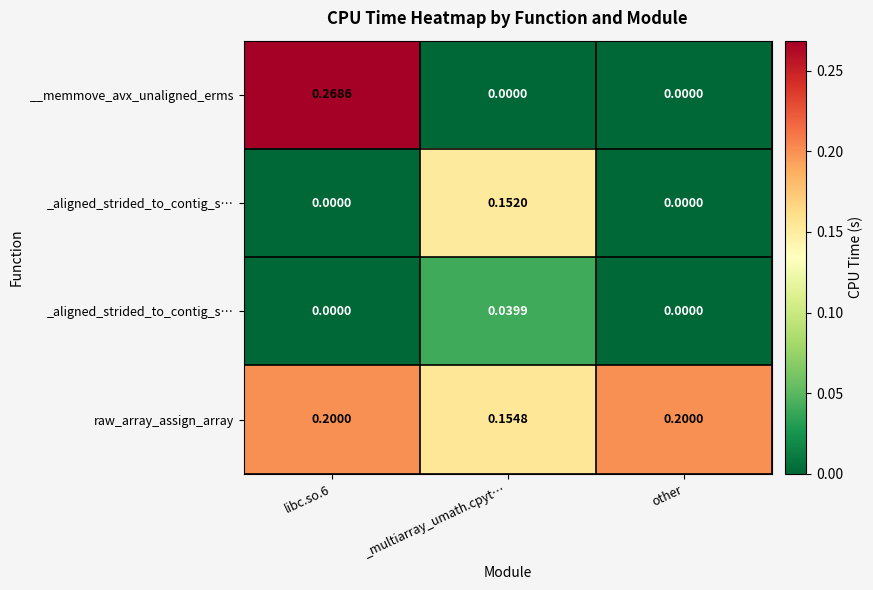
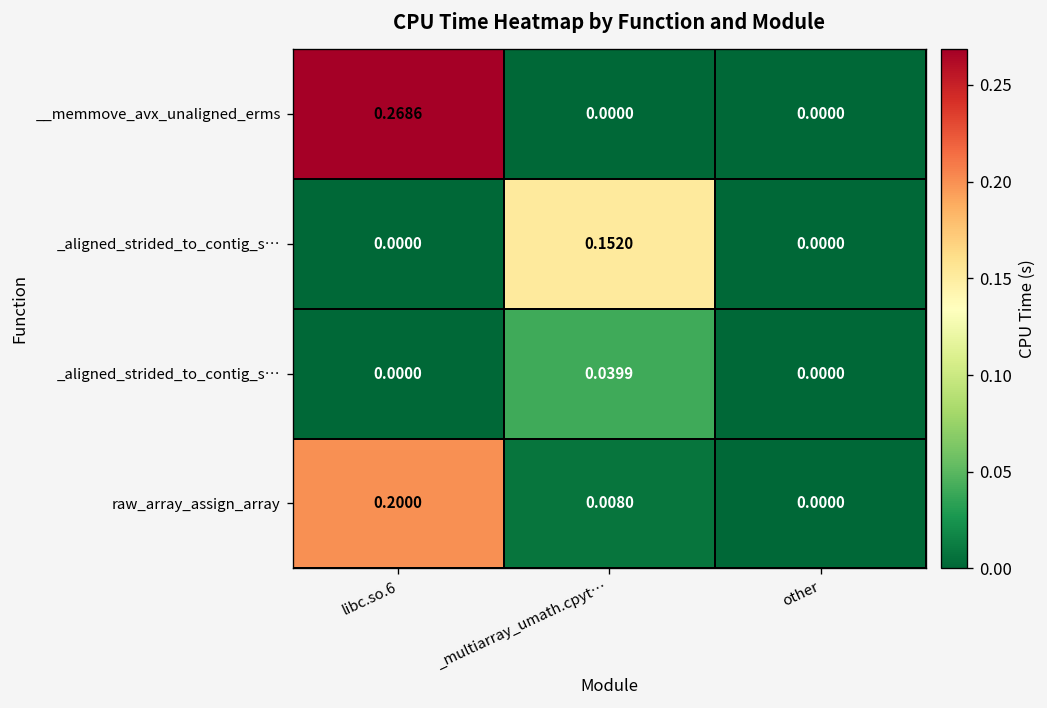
raw_array_assign_array, _multiarray_umath.cpyt…: 0.1548 -> 0.0080
raw_array_assign_array, other: 0.2000 -> 0.0000
